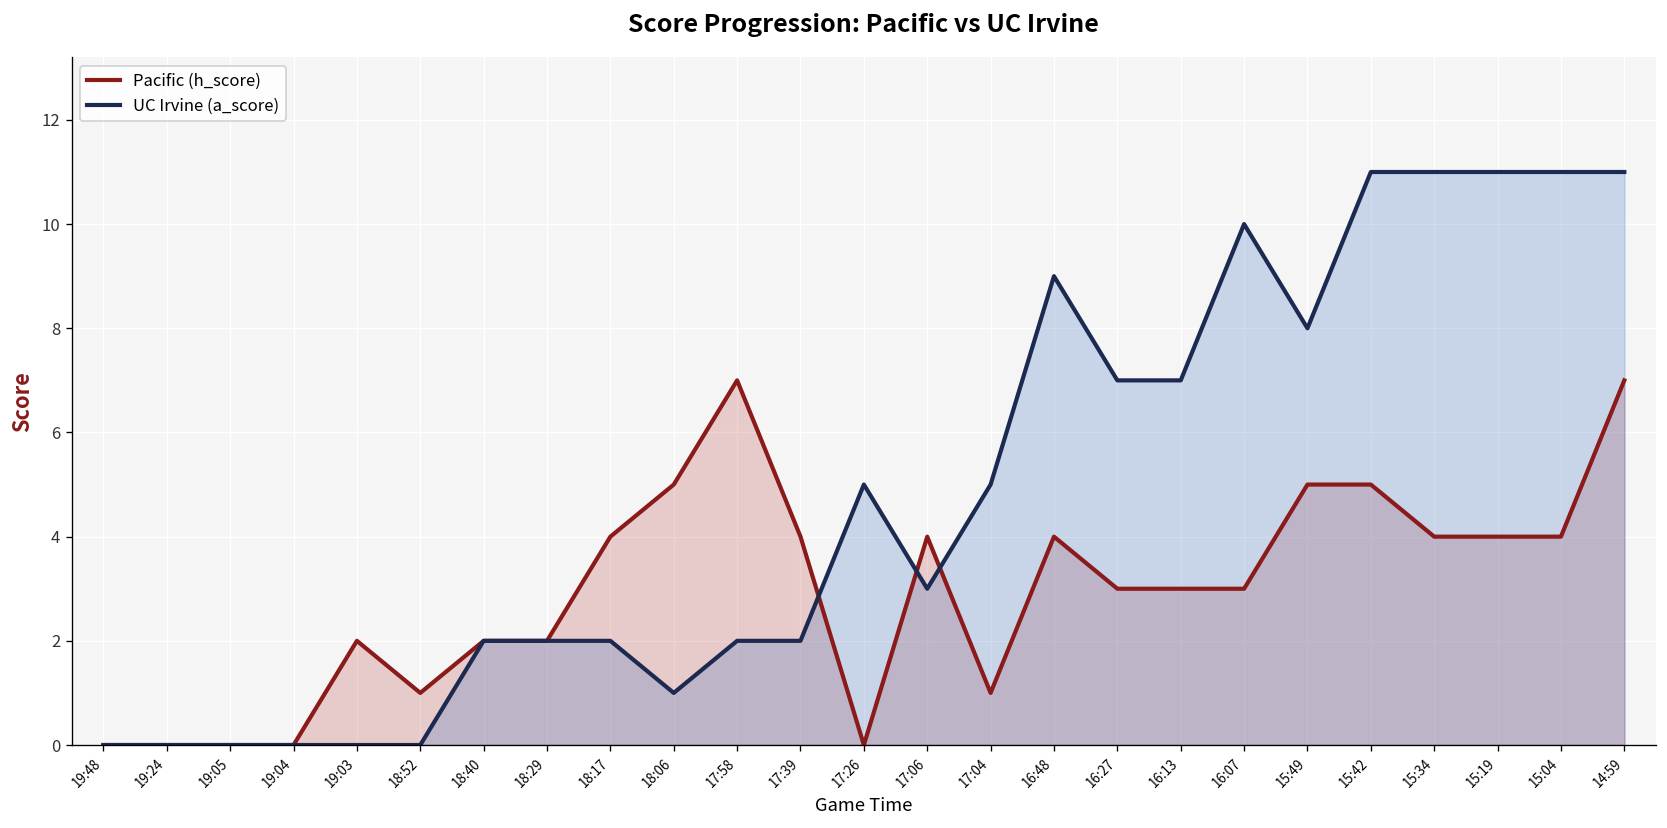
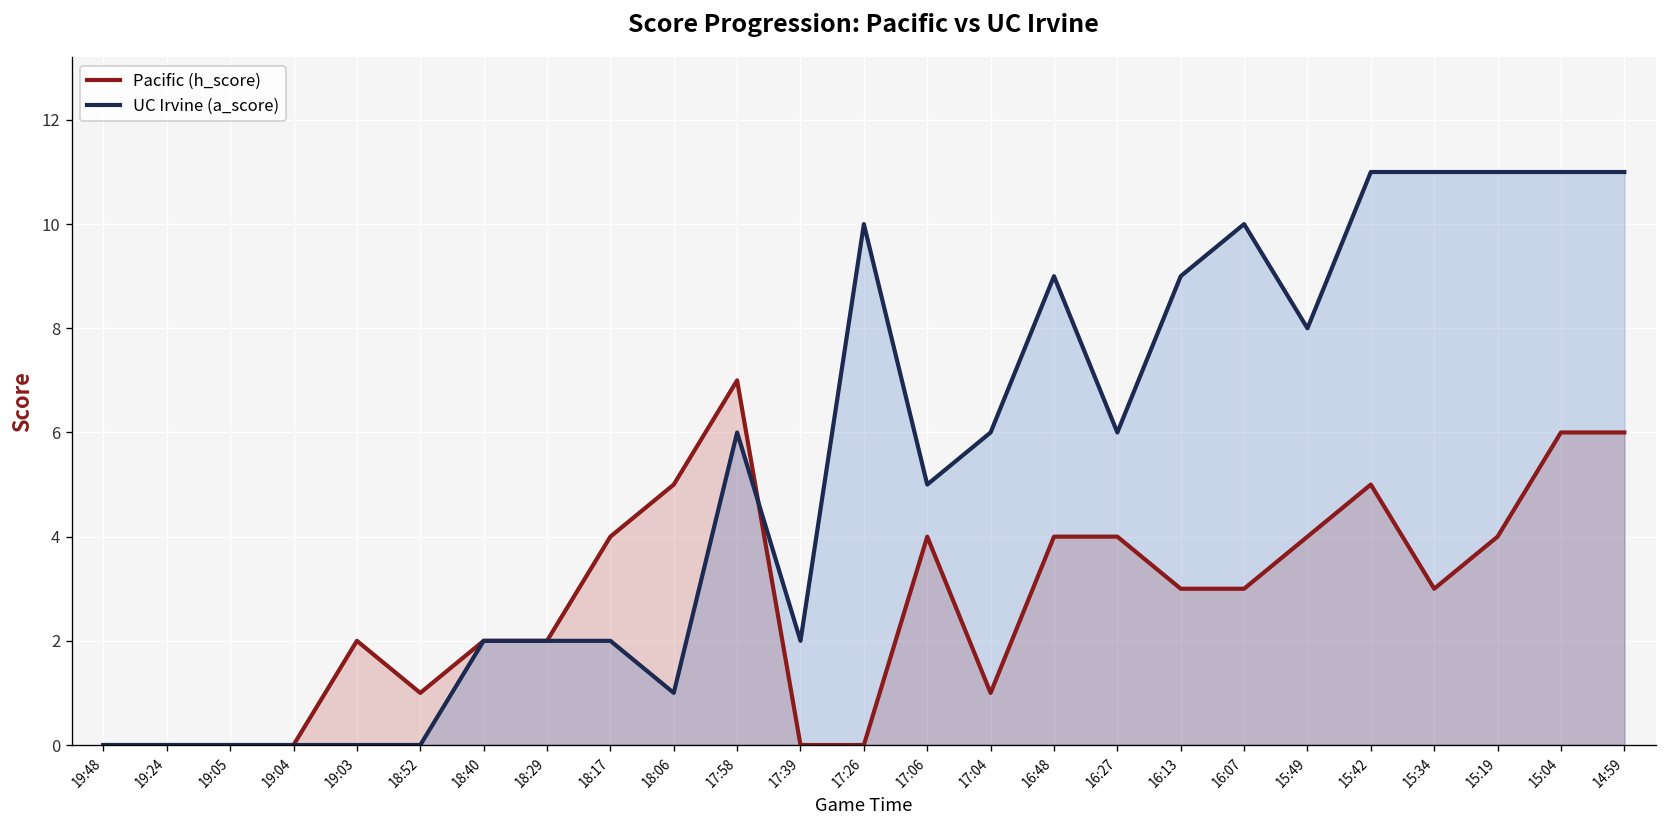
UC Irvine (a_score), 17:58: 2 -> 6
Pacific (h_score), 17:39: 4 -> 0
UC Irvine (a_score), 17:26: 5 -> 10
UC Irvine (a_score), 17:06: 3 -> 5
UC Irvine (a_score), 17:04: 5 -> 6
Pacific (h_score), 16:27: 3 -> 4
UC Irvine (a_score), 16:27: 7 -> 6
UC Irvine (a_score), 16:13: 7 -> 9
Pacific (h_score), 15:49: 5 -> 4
Pacific (h_score), 15:34: 4 -> 3
Pacific (h_score), 15:04: 4 -> 6
Pacific (h_score), 14:59: 7 -> 6
